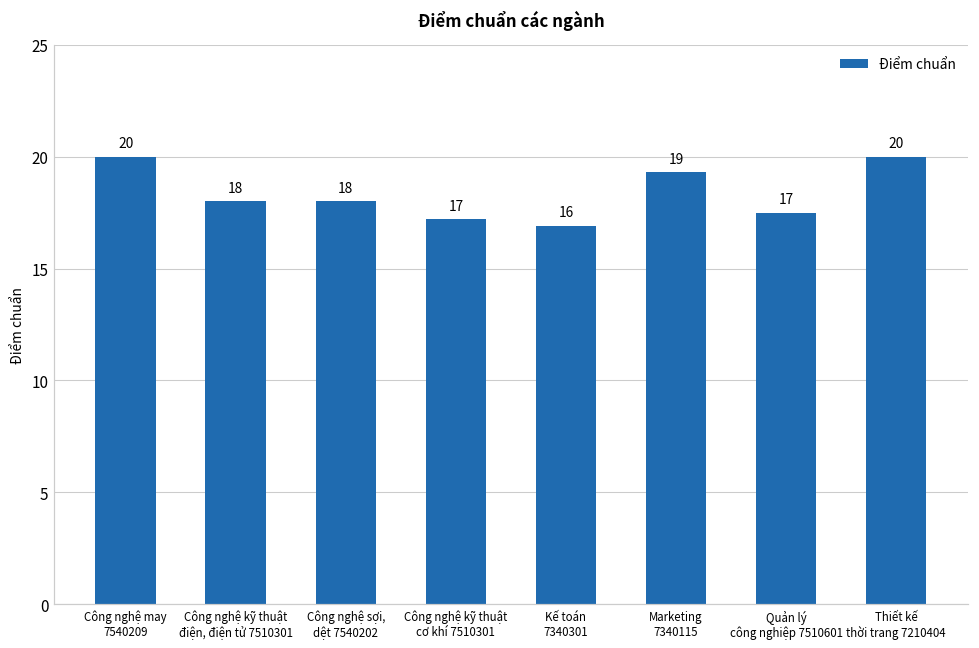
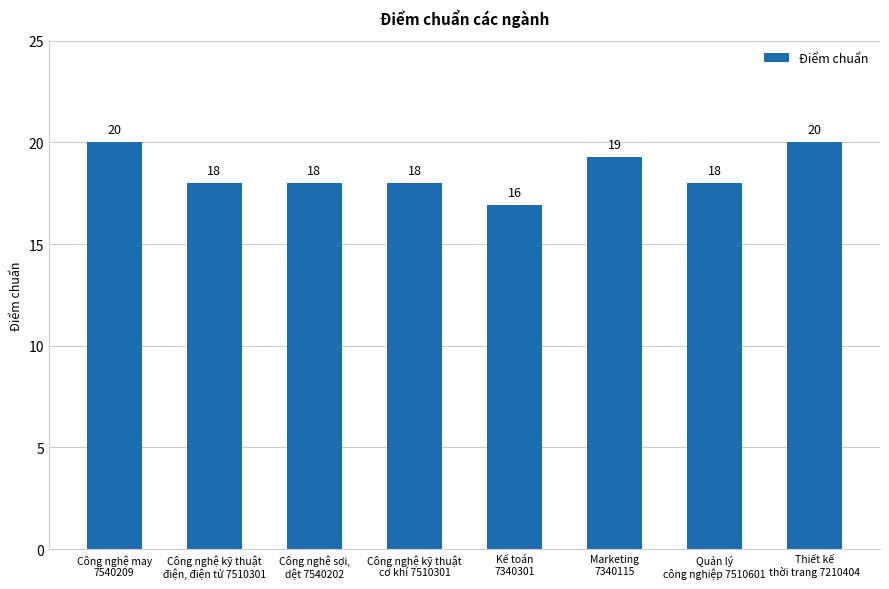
Công nghệ kỹ thuật cơ khí 7510301: 17 -> 18
Quản lý công nghiệp 7510601: 17 -> 18
